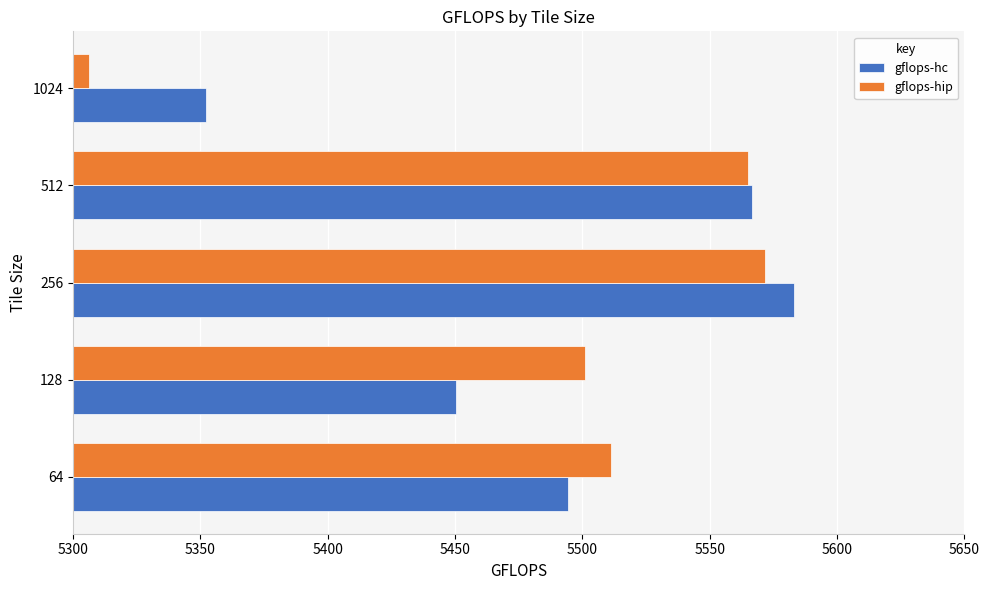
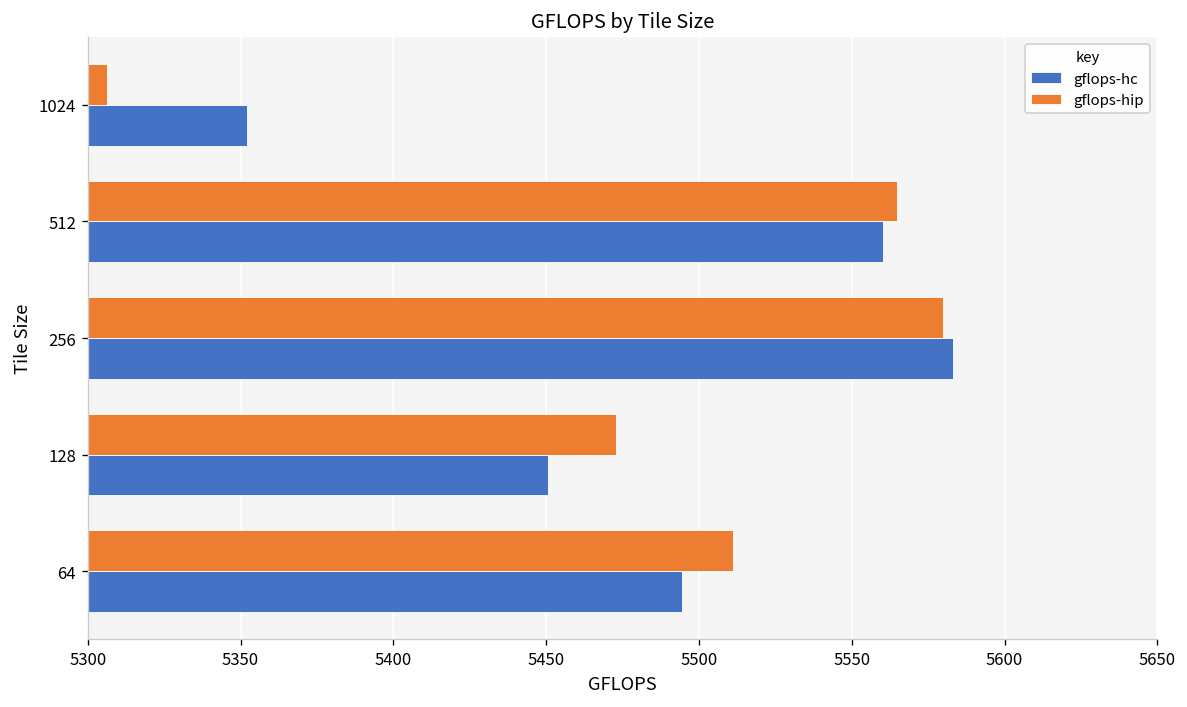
gflops-hc, 512: 5567 -> 5560
gflops-hip, 256: 5572 -> 5580
gflops-hip, 128: 5501 -> 5473
